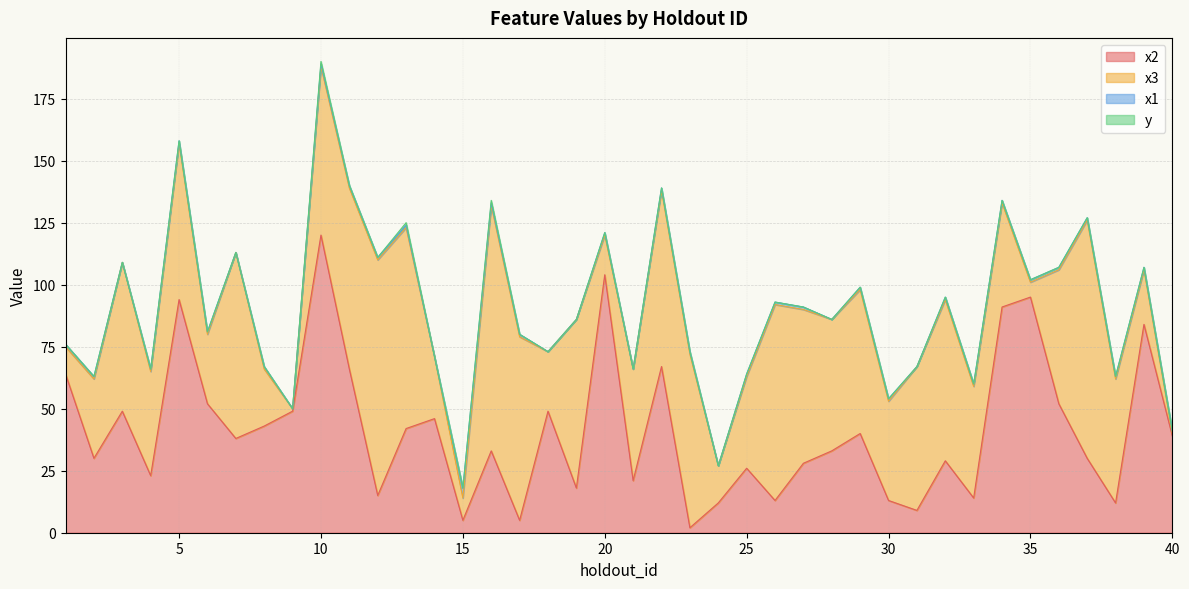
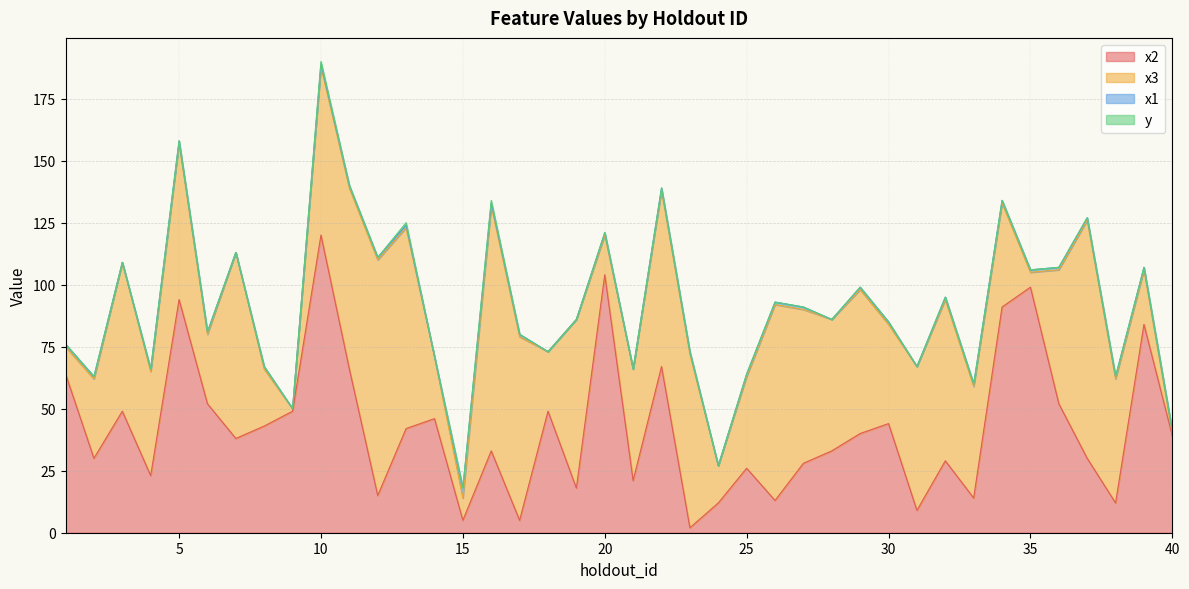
x2, 30: 13 -> 44
x2, 35: 95 -> 99
